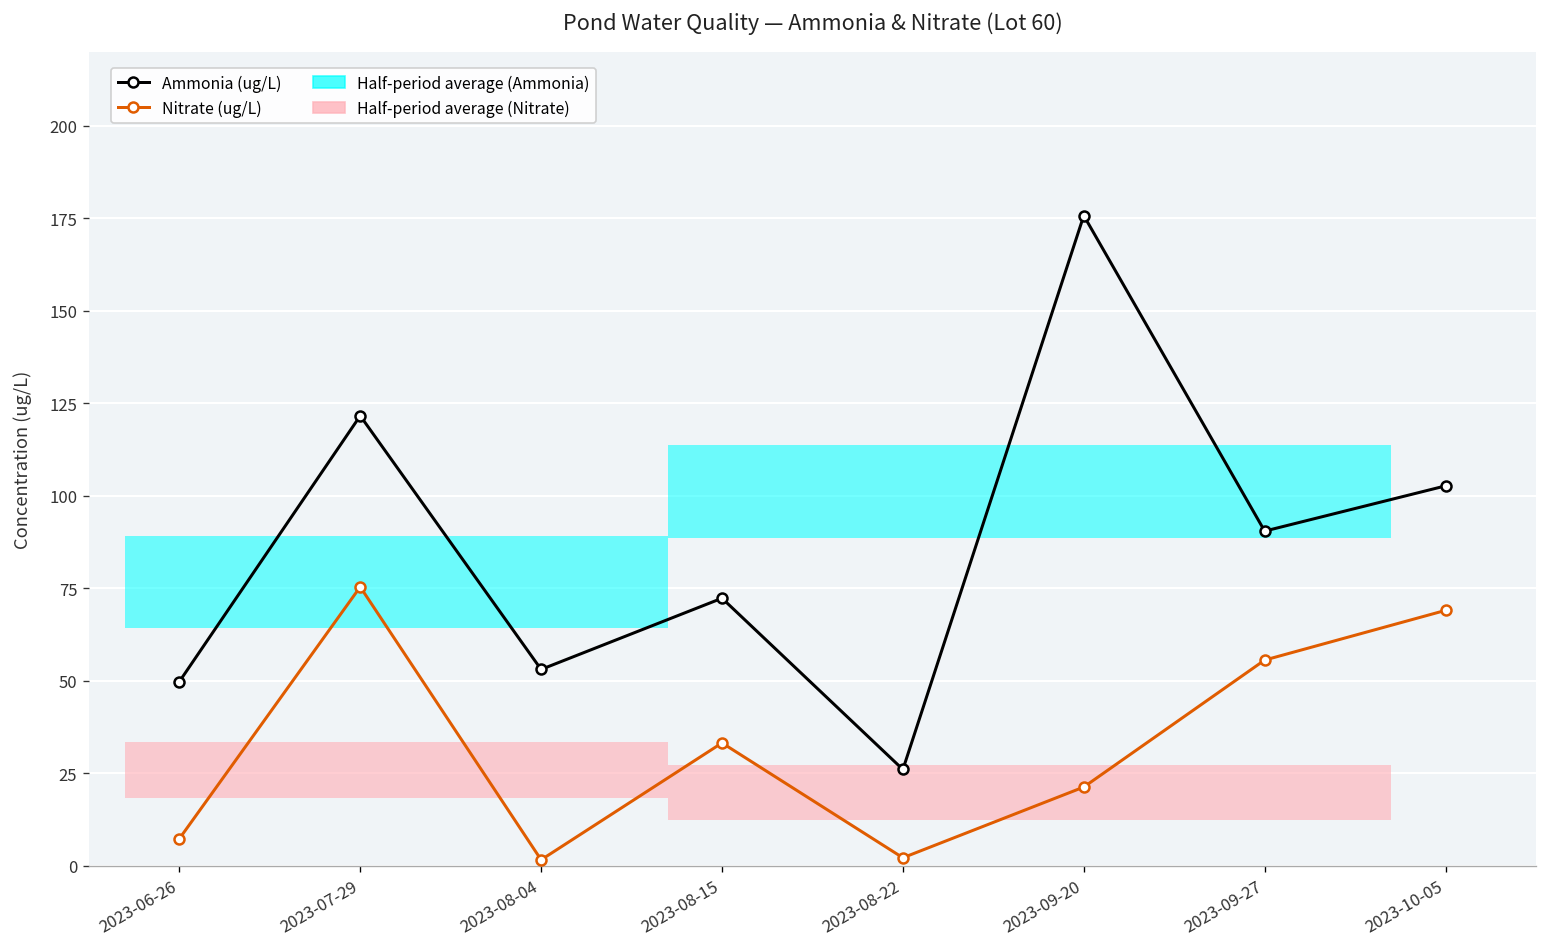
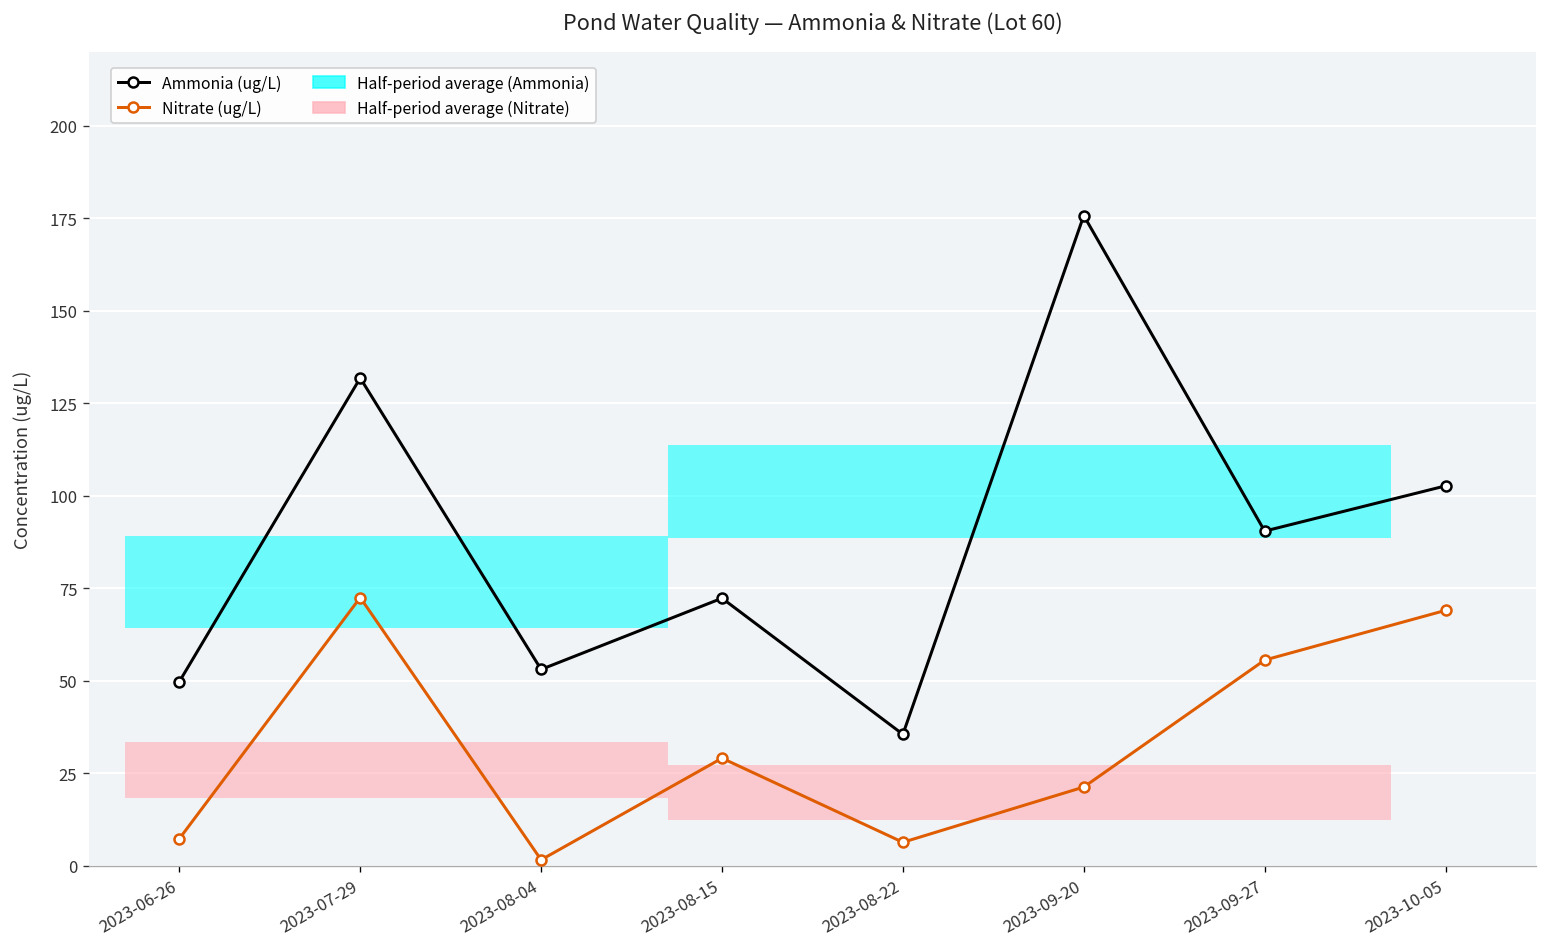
Ammonia (ug/L), 2023-07-29: 122 -> 132
Nitrate (ug/L), 2023-07-29: 75 -> 73
Nitrate (ug/L), 2023-08-15: 33 -> 29
Ammonia (ug/L), 2023-08-22: 26 -> 36
Nitrate (ug/L), 2023-08-22: 2 -> 6
